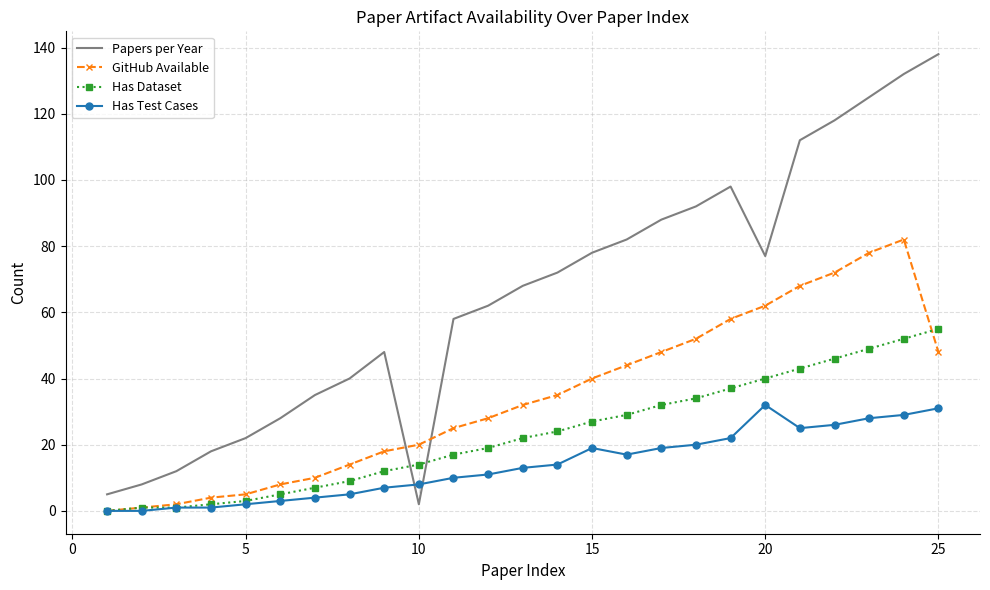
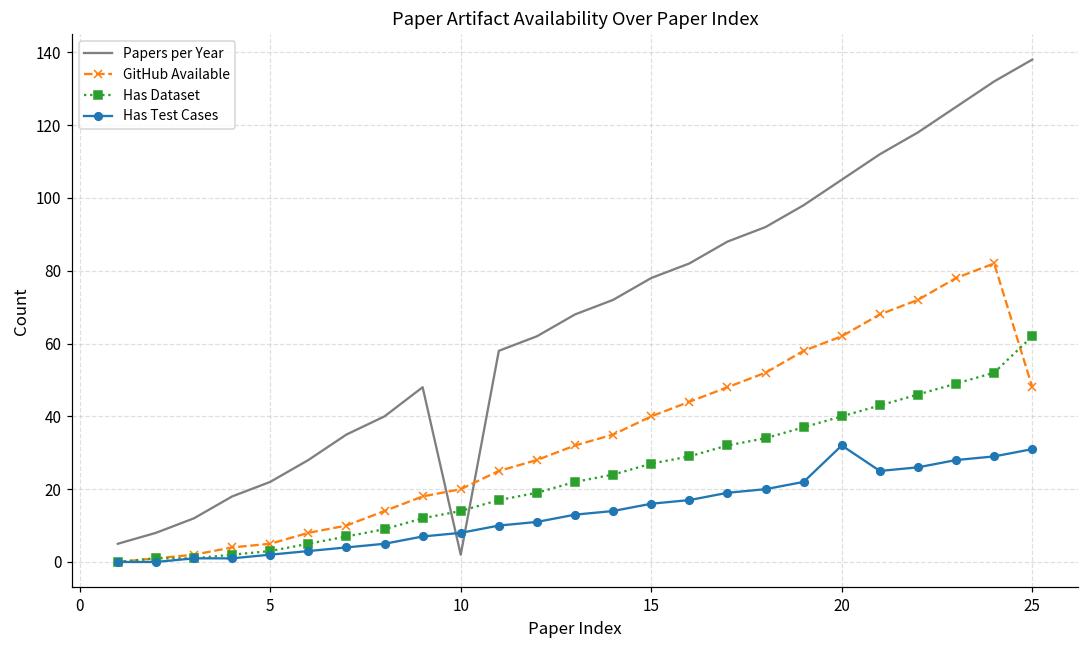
Has Test Cases, 15: 19 -> 16
Papers per Year, 20: 77 -> 105
Has Dataset, 25: 55 -> 62
